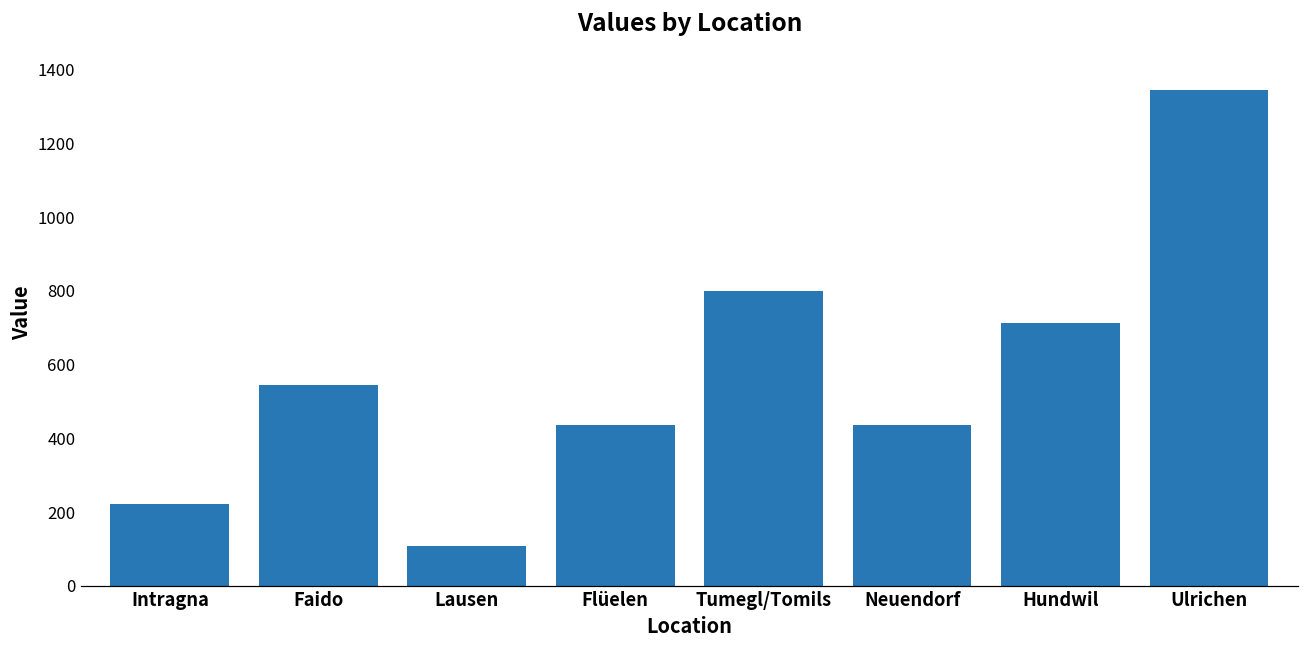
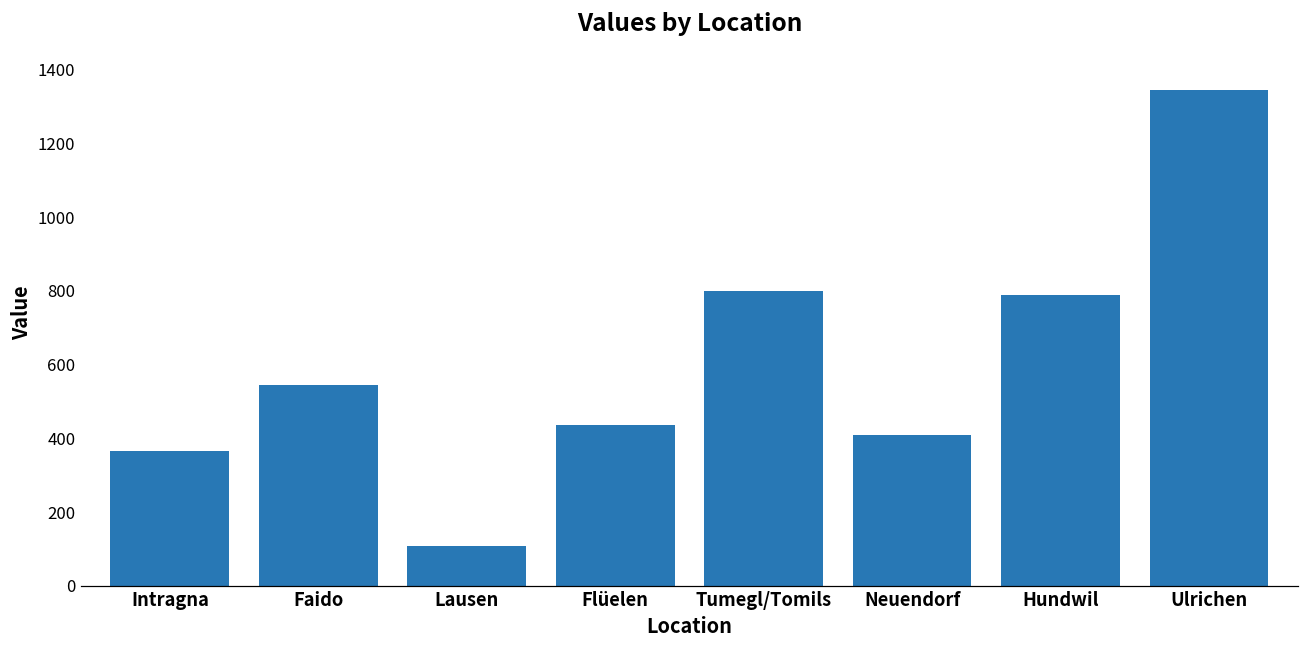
Intragna: 220 -> 370
Neuendorf: 440 -> 410
Hundwil: 710 -> 790
